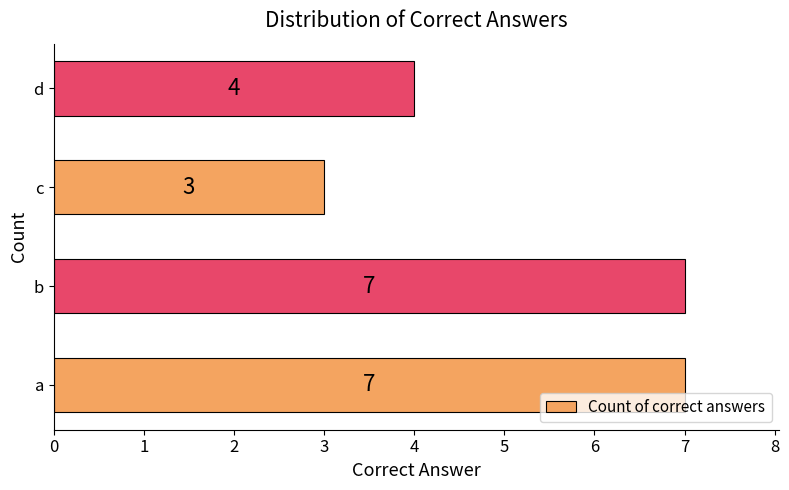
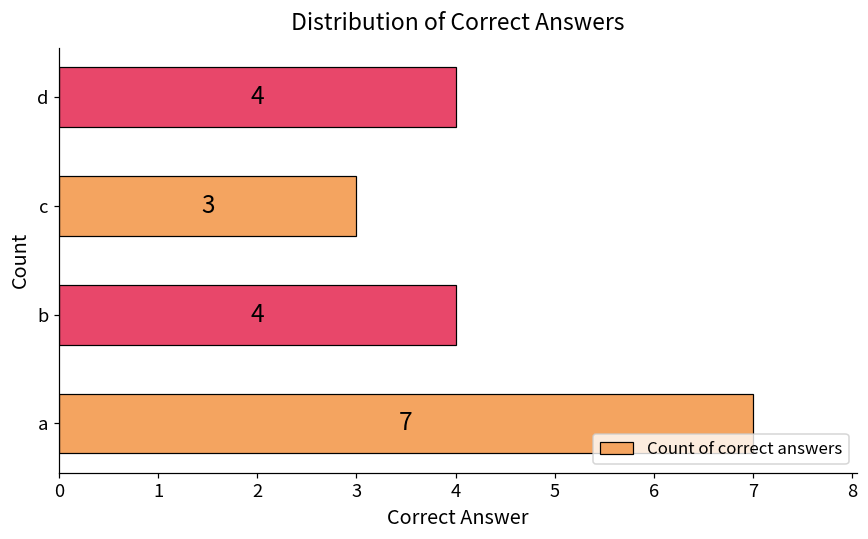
b: 7 -> 4
